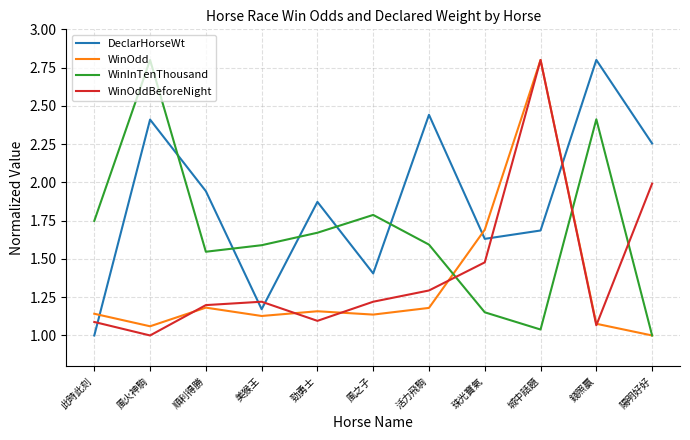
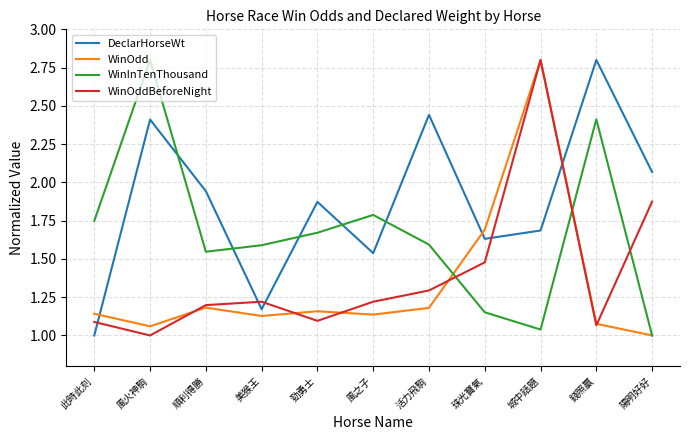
DeclarHorseWt, 風之子: 1.41 -> 1.54
DeclarHorseWt, 陽明好好: 2.25 -> 2.07
WinOddBeforeNight, 陽明好好: 1.99 -> 1.87
